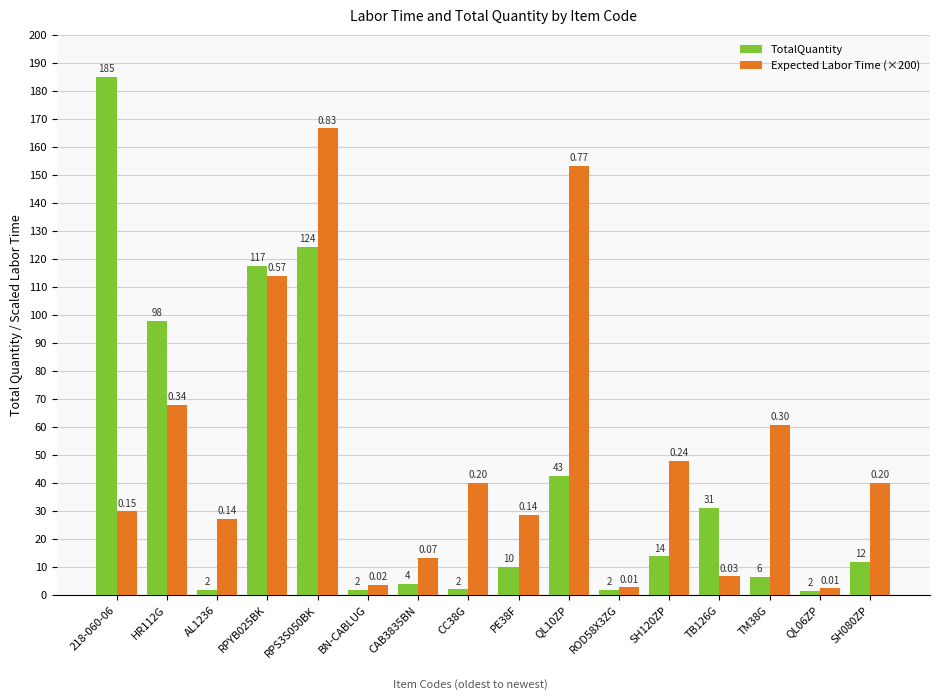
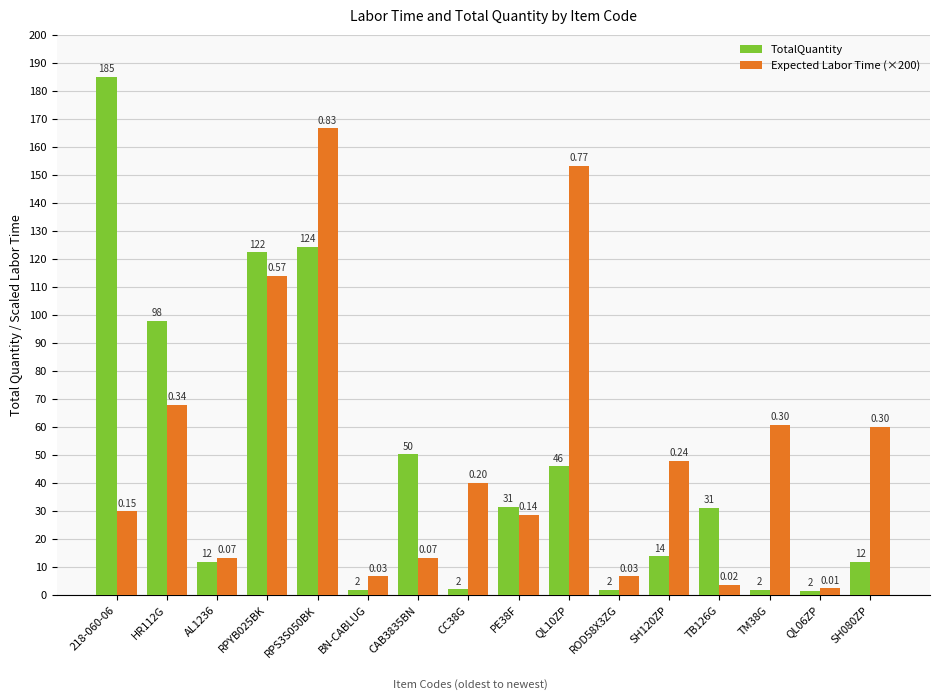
TotalQuantity, AL1236: 2 -> 12
Expected Labor Time (×200), AL1236: 0.14 -> 0.07
TotalQuantity, RPYB025BK: 117 -> 122
Expected Labor Time (×200), BN-CABLUG: 0.02 -> 0.03
TotalQuantity, CAB3835BN: 4 -> 50
TotalQuantity, PE38F: 10 -> 31
TotalQuantity, QL10ZP: 43 -> 46
Expected Labor Time (×200), ROD58X3ZG: 0.01 -> 0.03
Expected Labor Time (×200), TB126G: 0.03 -> 0.02
TotalQuantity, TM38G: 6 -> 2
Expected Labor Time (×200), SH080ZP: 0.20 -> 0.30
